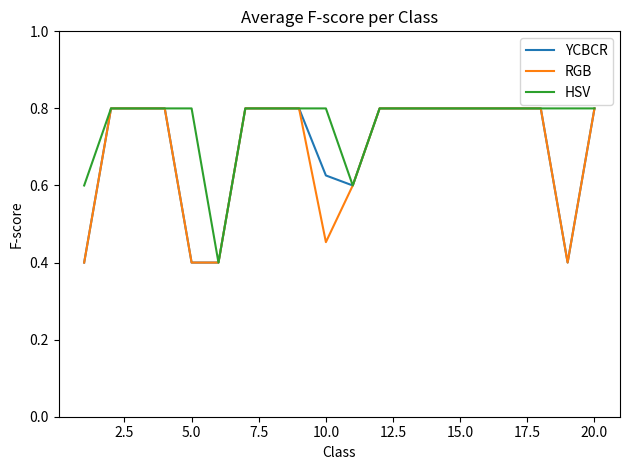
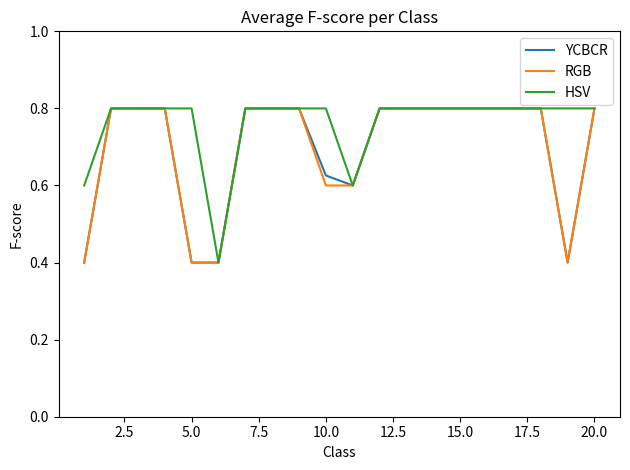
RGB, 10.0: 0.45 -> 0.60
